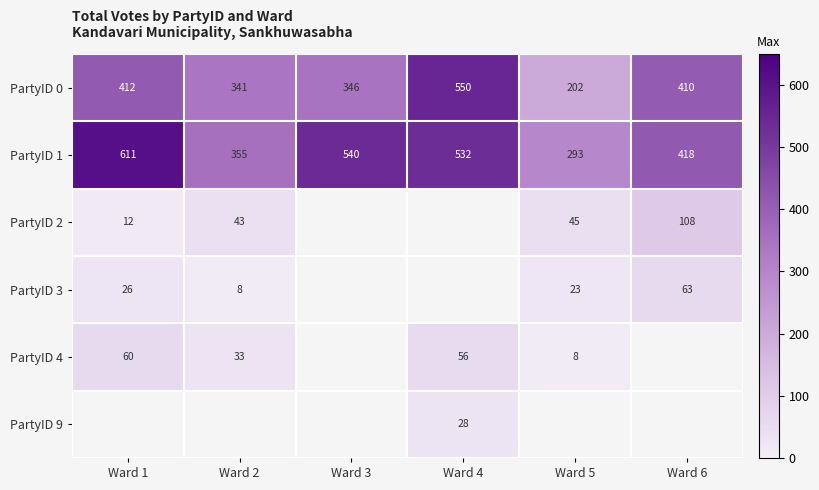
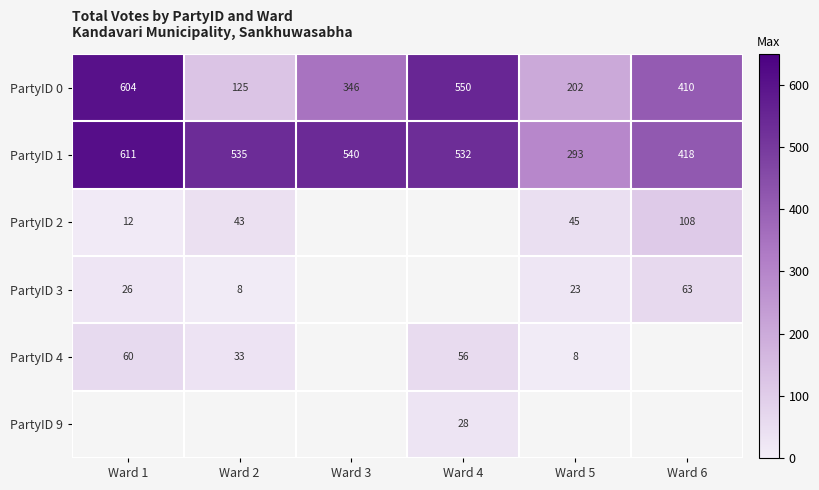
PartyID 0, Ward 1: 412 -> 604
PartyID 0, Ward 2: 341 -> 125
PartyID 1, Ward 2: 355 -> 535
